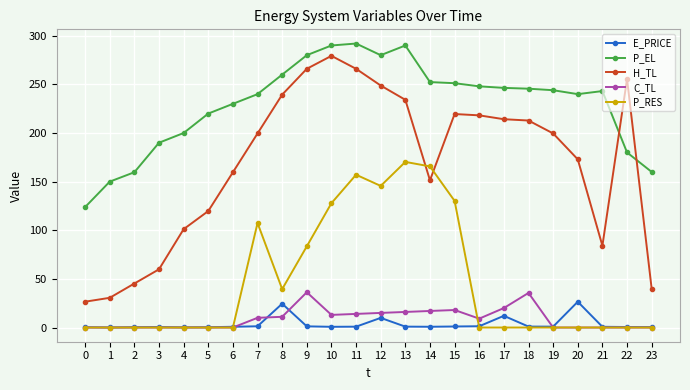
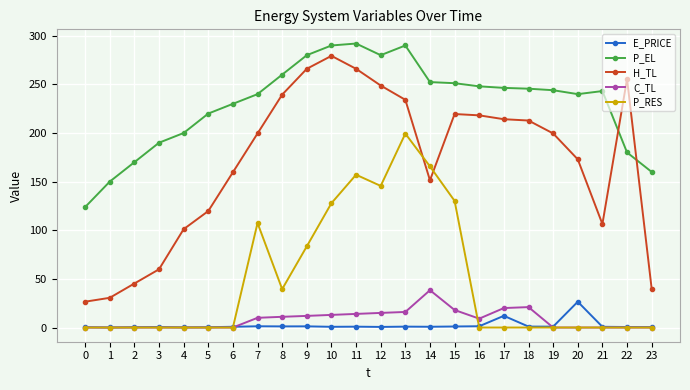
P_EL, 2: 160 -> 170
E_PRICE, 8: 20 -> 0
C_TL, 9: 40 -> 10
E_PRICE, 12: 10 -> 0
P_RES, 13: 170 -> 200
C_TL, 14: 20 -> 40
C_TL, 18: 40 -> 20
H_TL, 21: 80 -> 110
